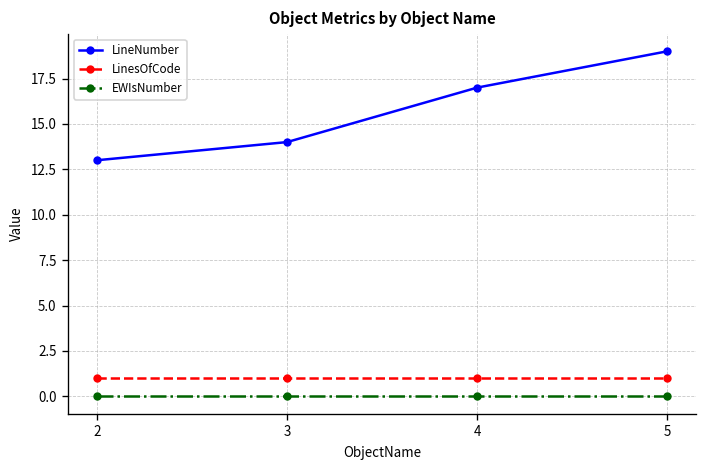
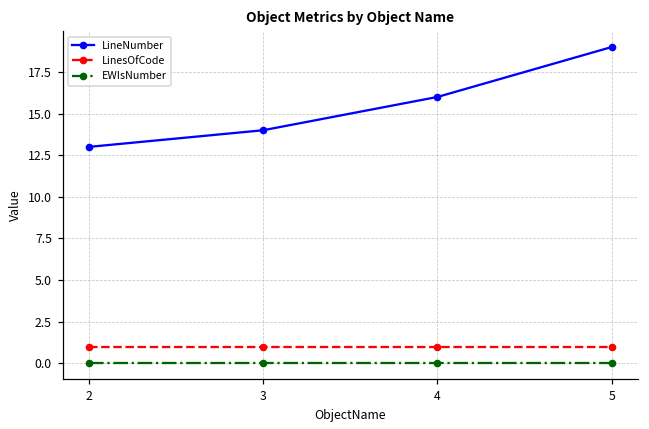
LineNumber, 4: 17 -> 16
